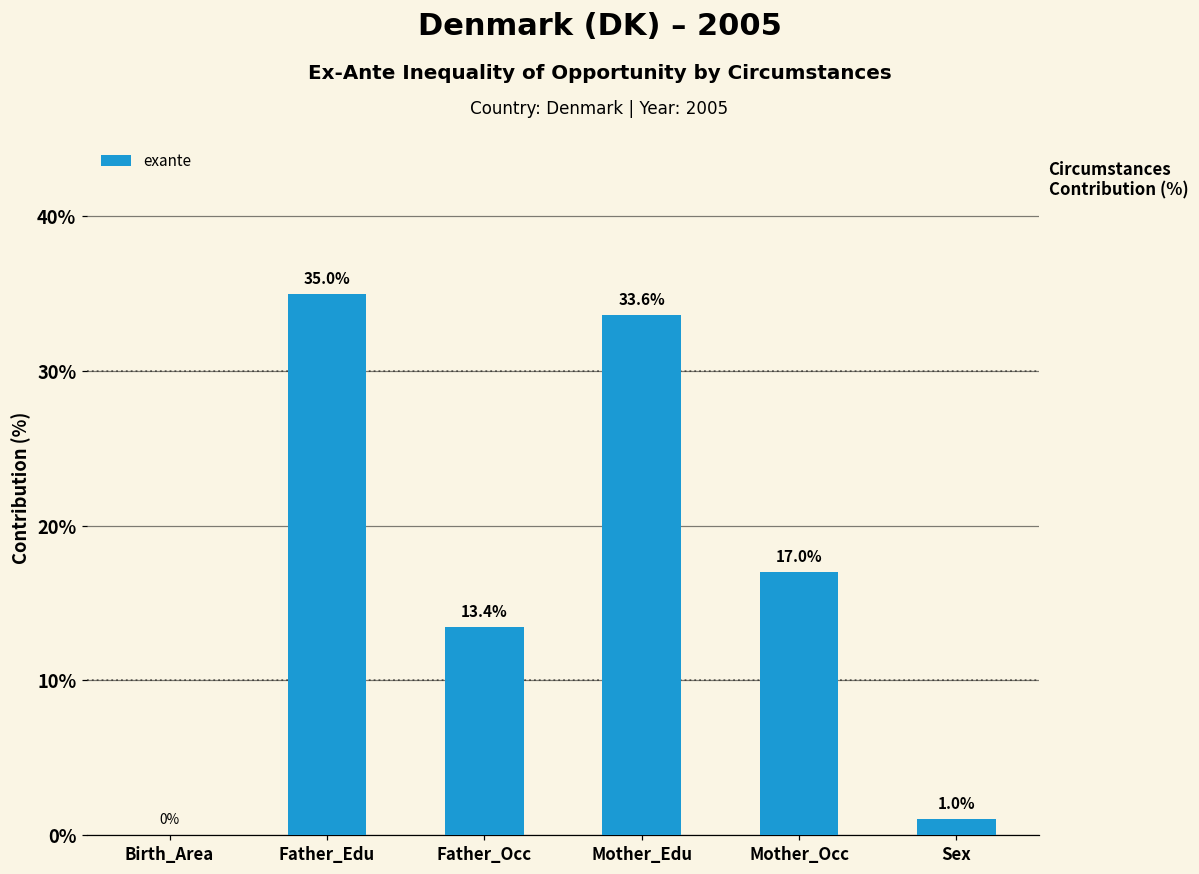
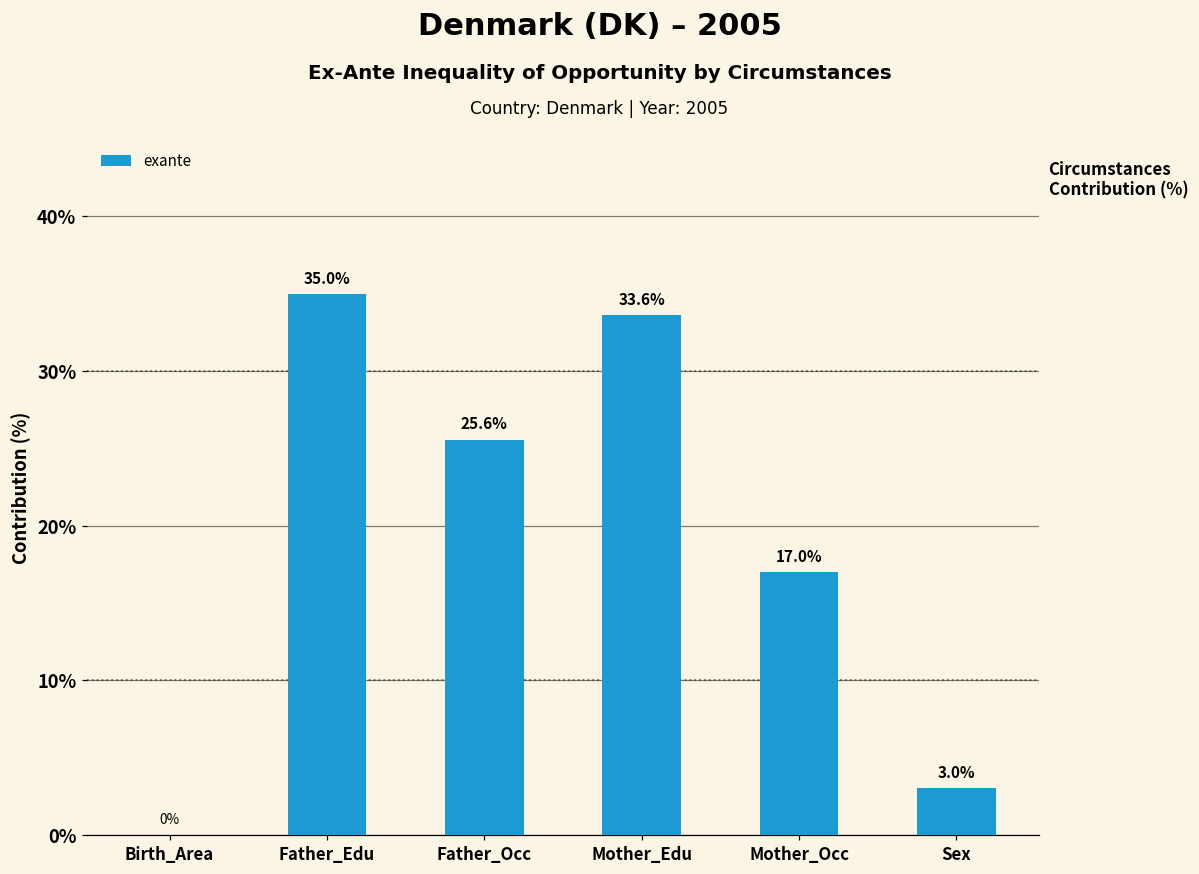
Father_Occ: 13.4% -> 25.6%
Sex: 1.0% -> 3.0%
